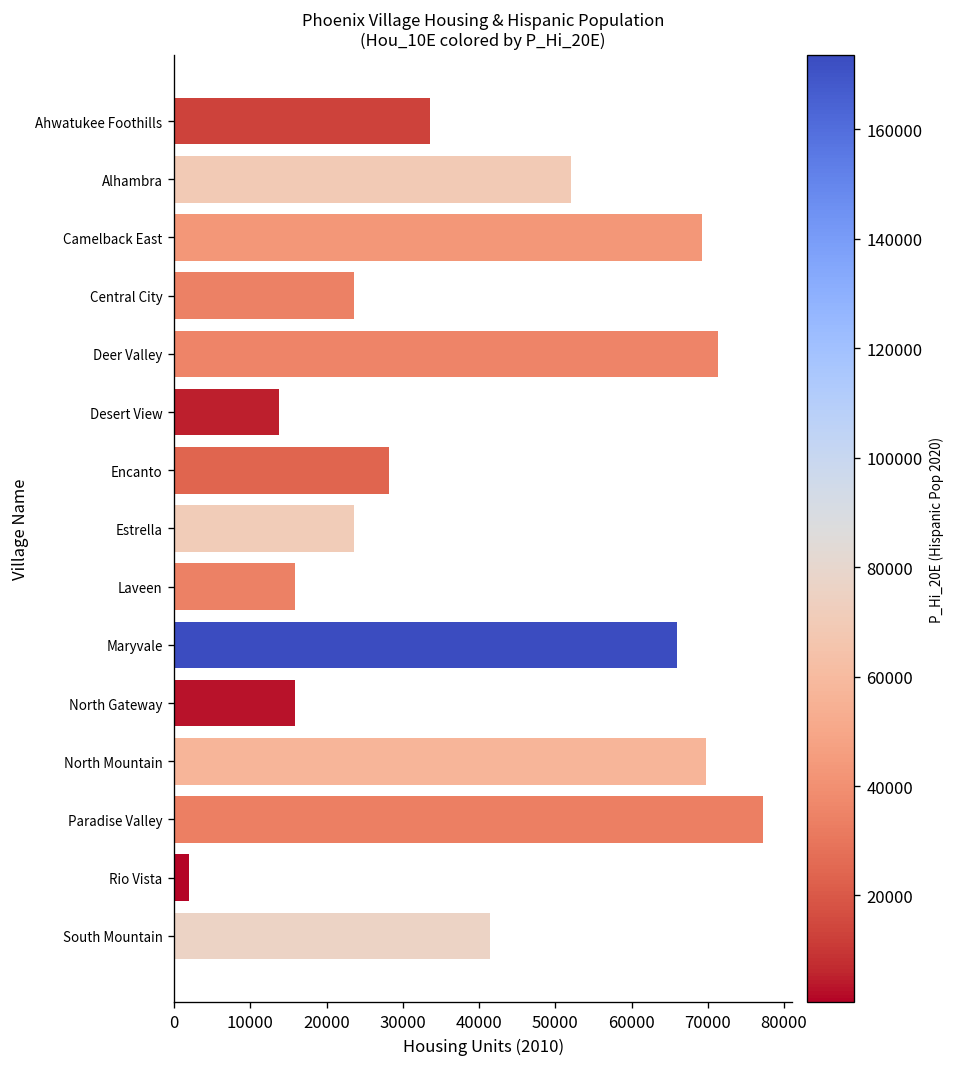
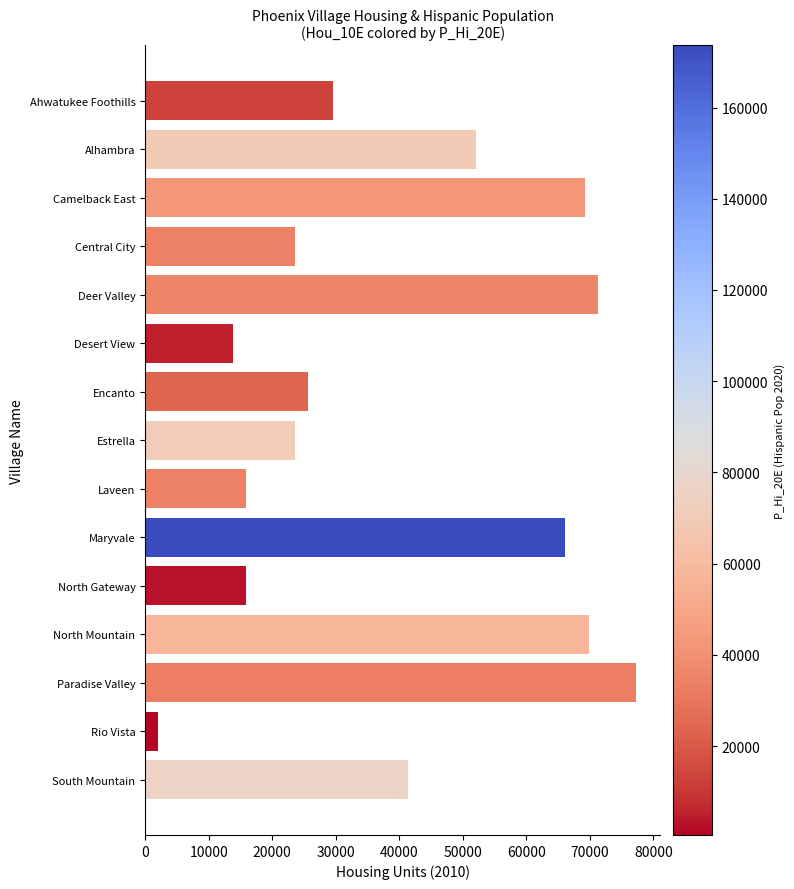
Ahwatukee Foothills: 34000 -> 30000
Encanto: 28000 -> 26000
